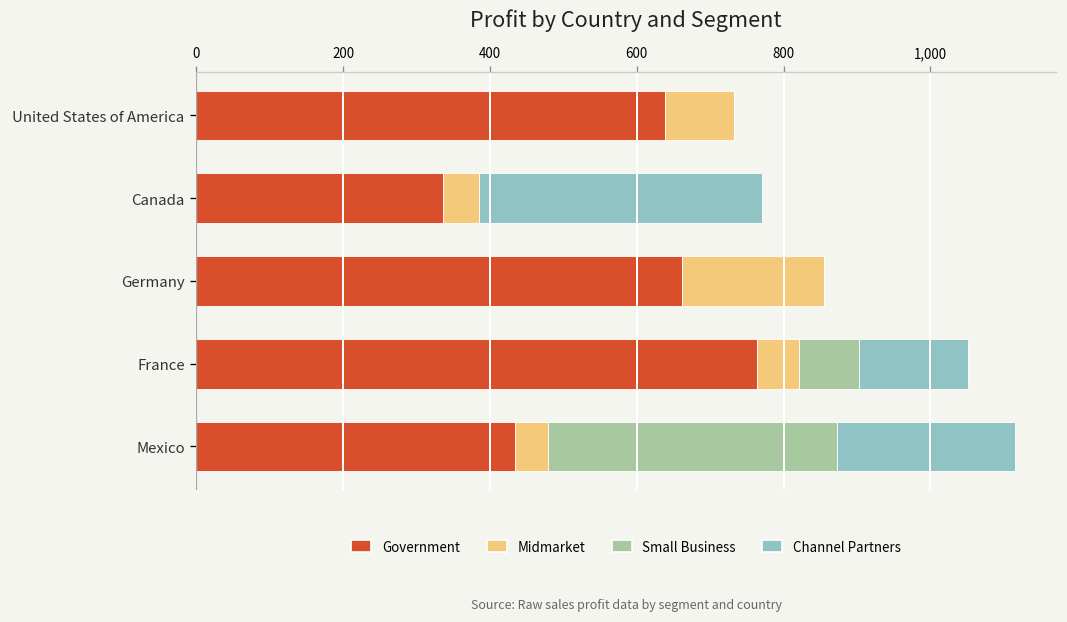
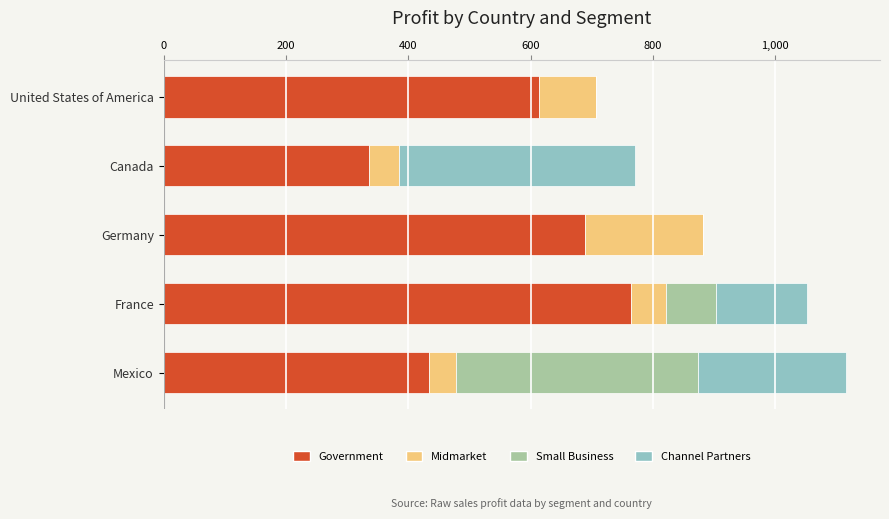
Government, United States of America: 640 -> 610
Government, Germany: 660 -> 690
